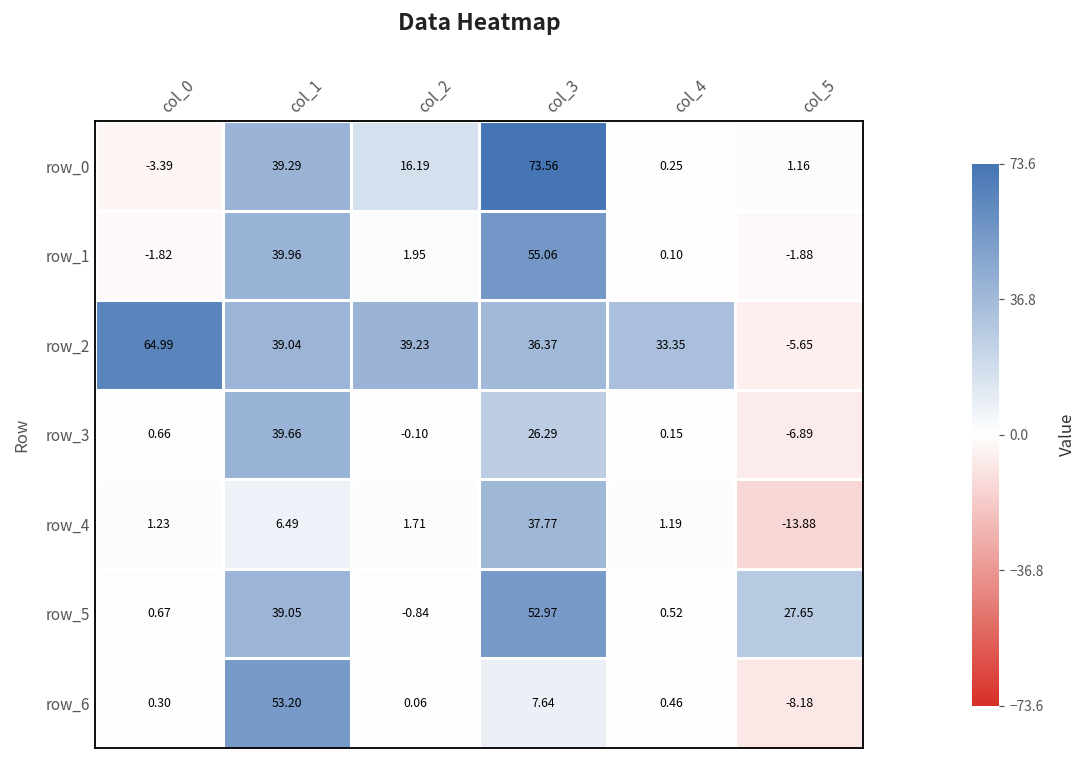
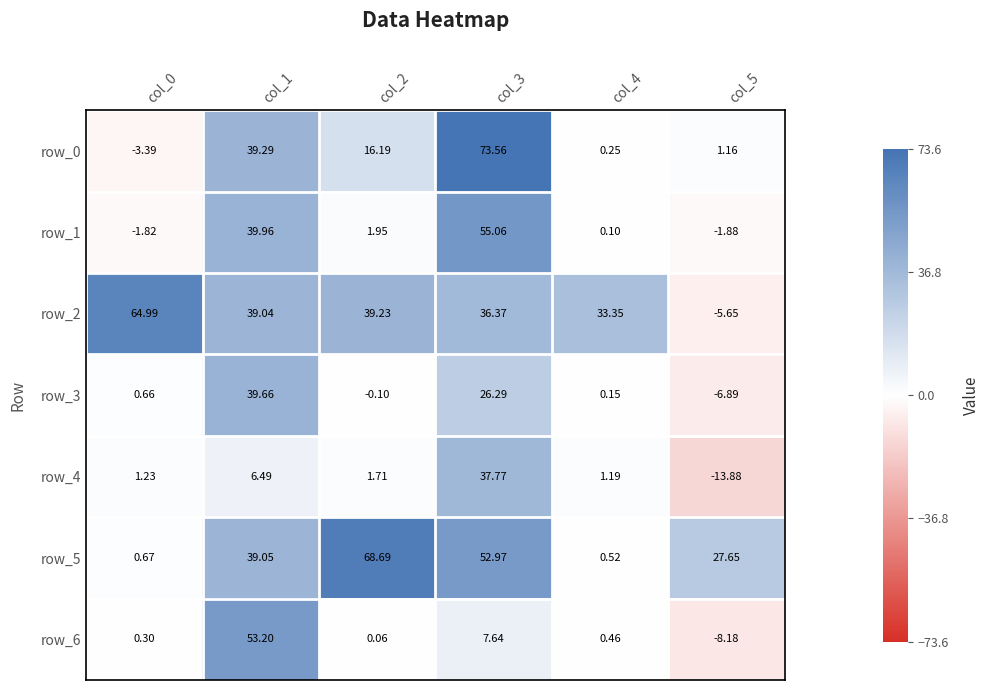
row_5, col_2: -0.84 -> 68.69
